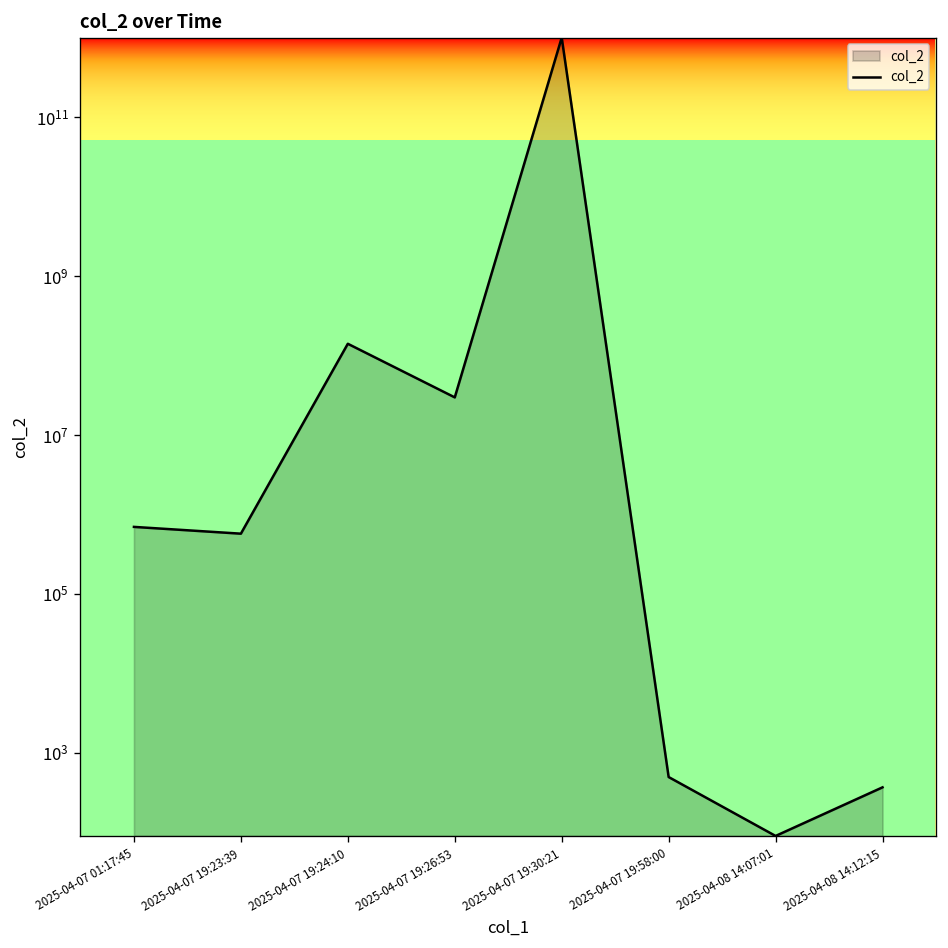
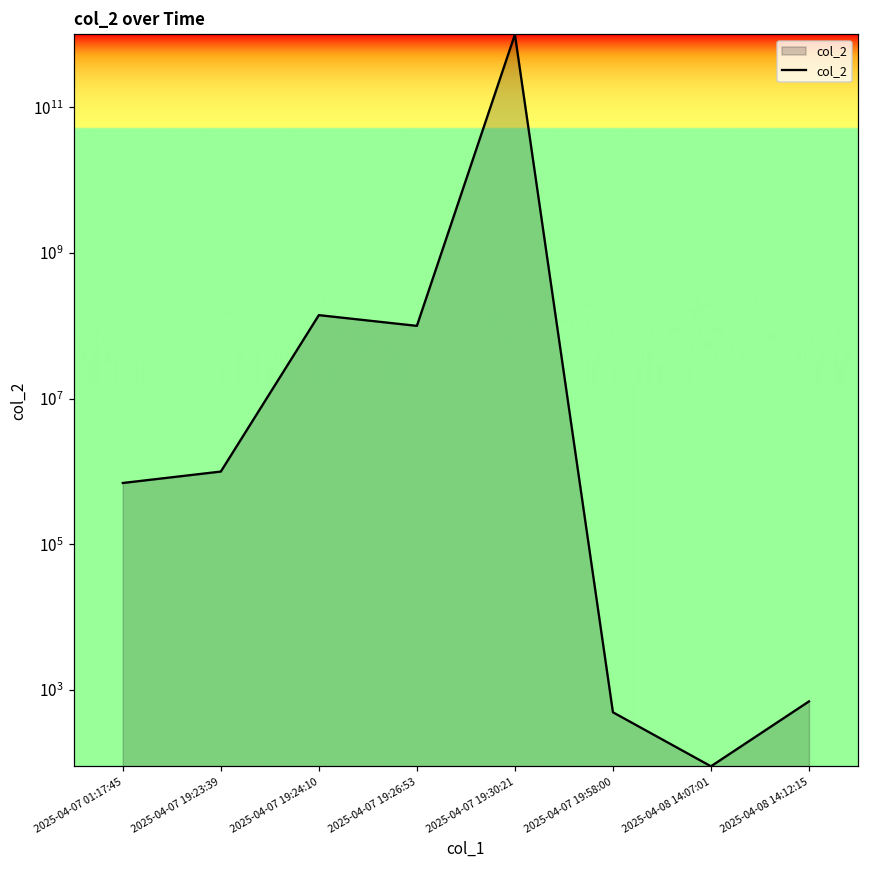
2025-04-07 19:23:39: 600000 -> 1000000
2025-04-07 19:26:53: 30000000 -> 100000000
2025-04-08 14:12:15: 400 -> 700
